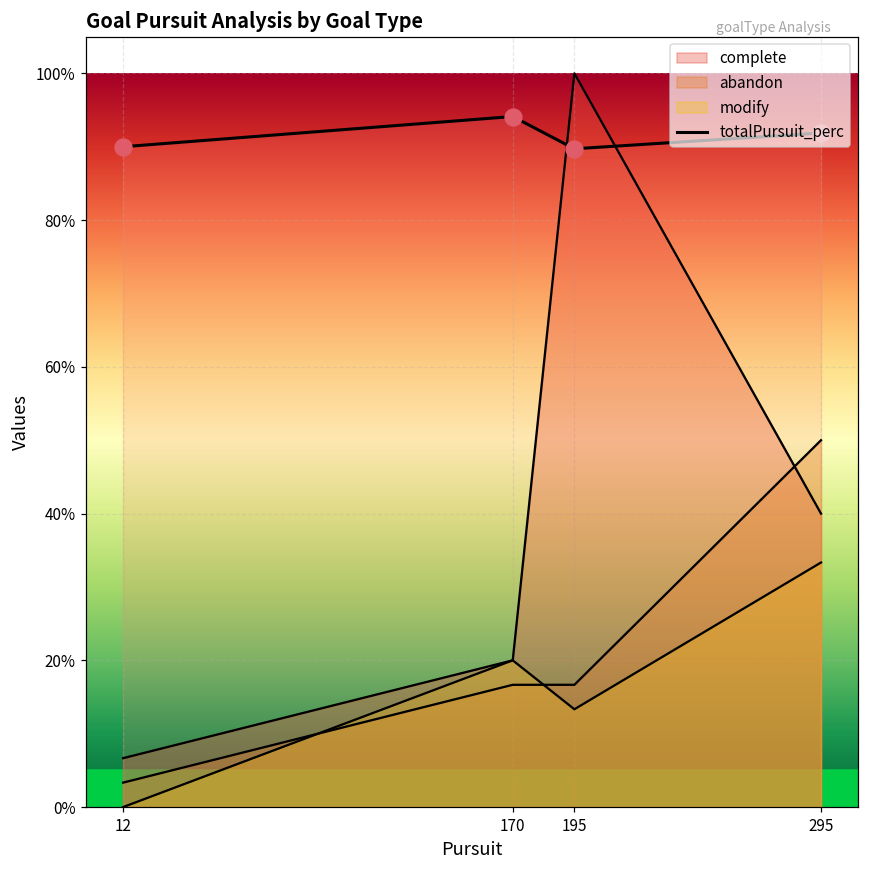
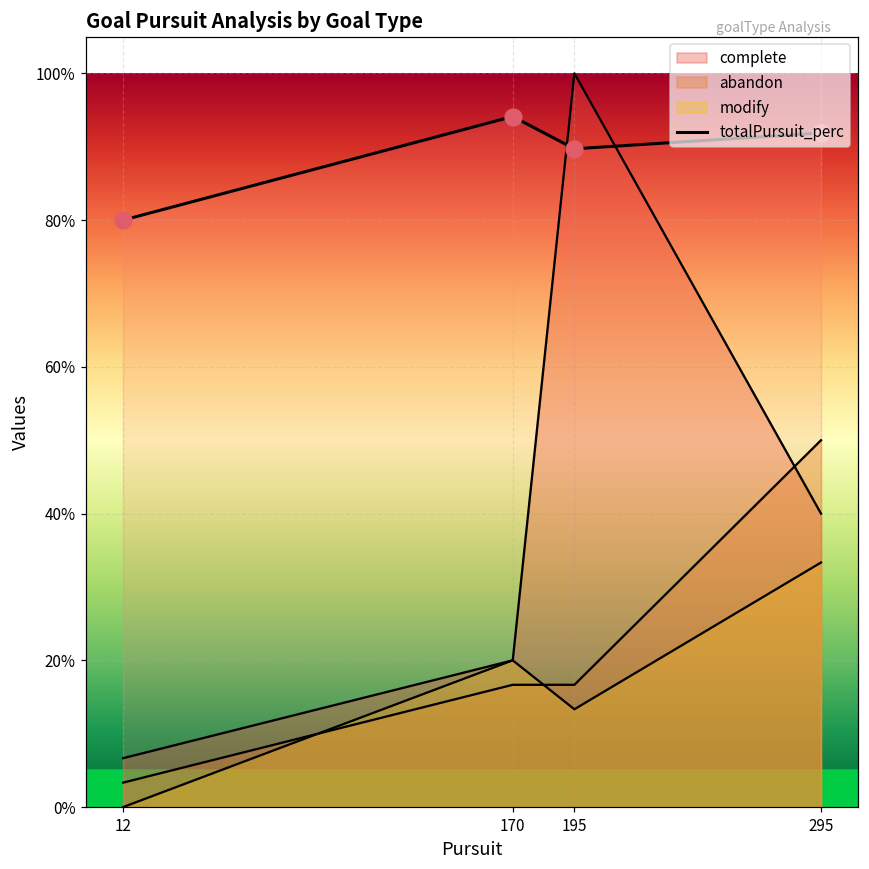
totalPursuit_perc, 12: 90% -> 80%
